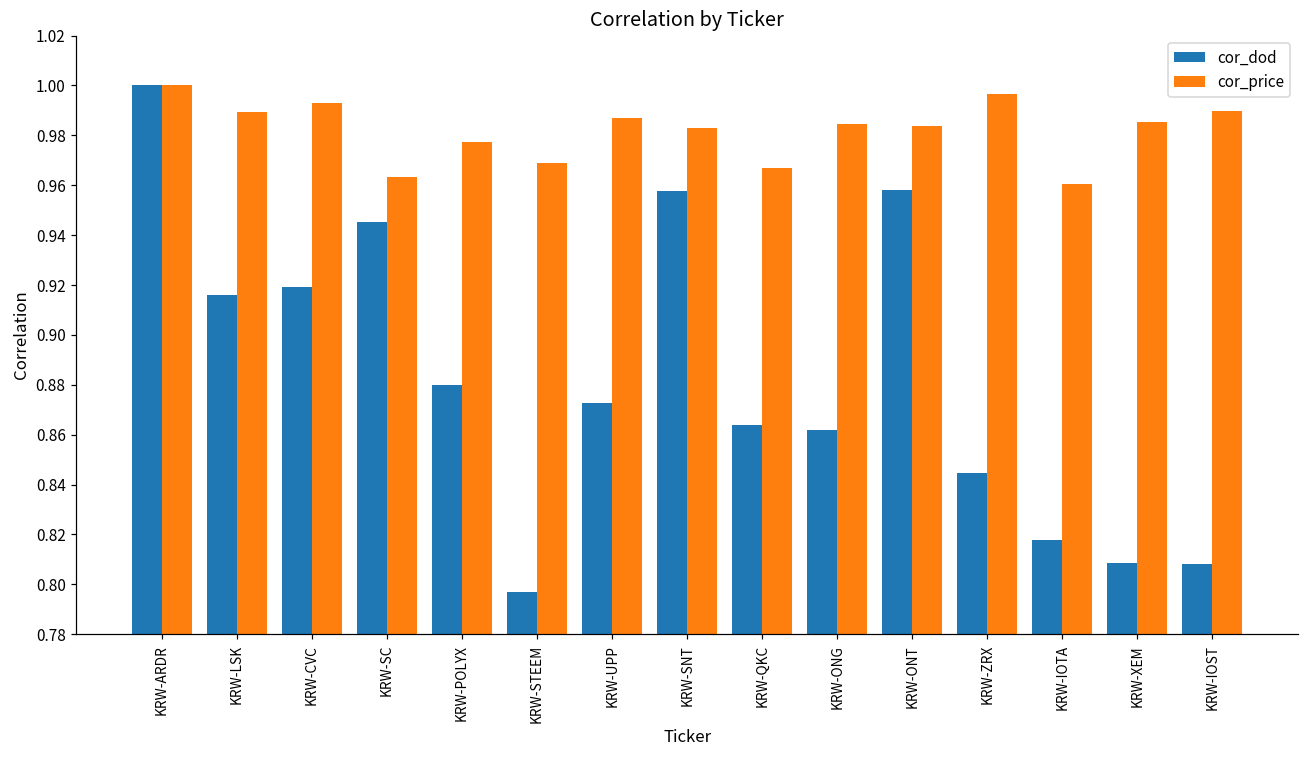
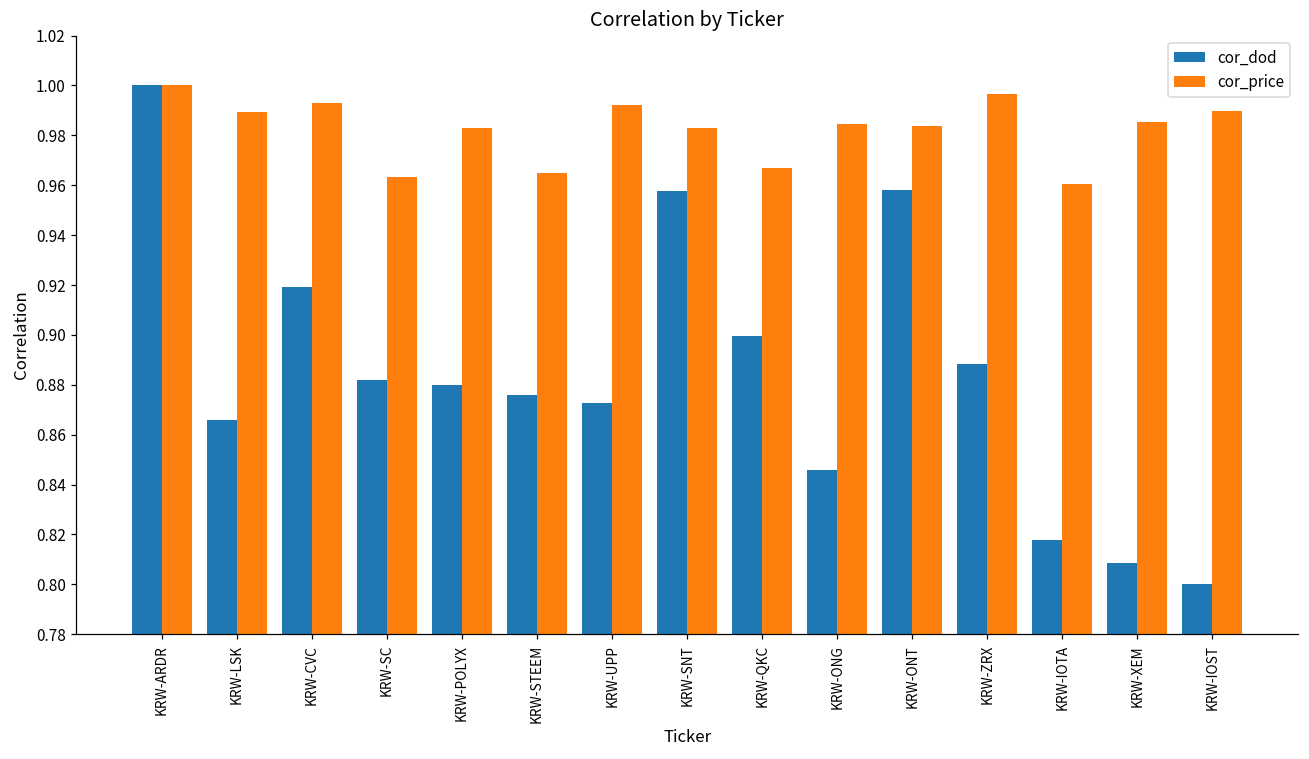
cor_dod, KRW-LSK: 0.916 -> 0.866
cor_dod, KRW-SC: 0.945 -> 0.882
cor_price, KRW-POLYX: 0.977 -> 0.983
cor_dod, KRW-STEEM: 0.797 -> 0.876
cor_price, KRW-STEEM: 0.969 -> 0.965
cor_price, KRW-UPP: 0.987 -> 0.992
cor_dod, KRW-QKC: 0.864 -> 0.899
cor_dod, KRW-ONG: 0.862 -> 0.846
cor_dod, KRW-ZRX: 0.845 -> 0.888
cor_dod, KRW-IOST: 0.808 -> 0.800
